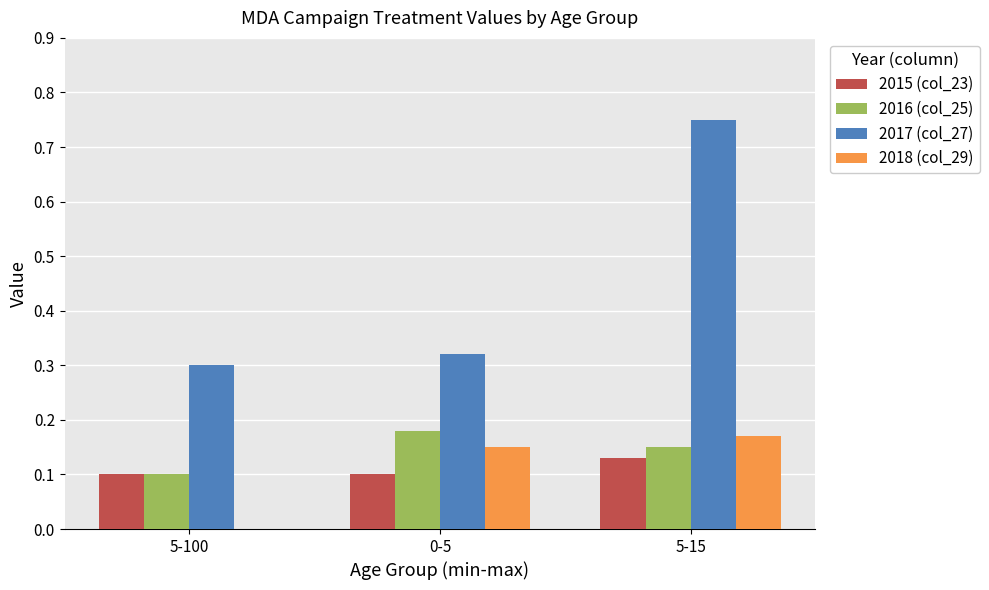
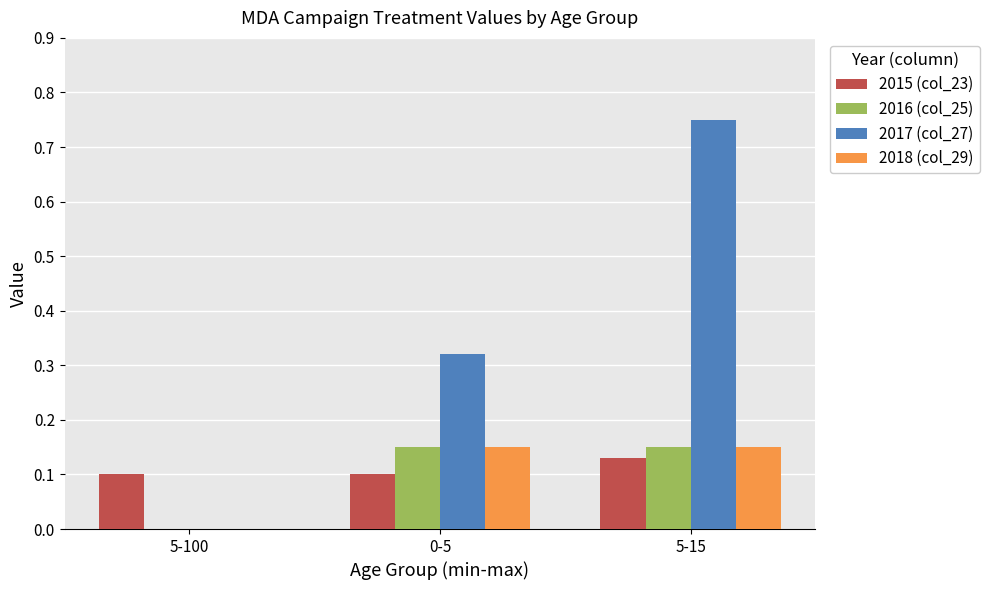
2016 (col_25), 5-100: 0.1 -> 0.0
2017 (col_27), 5-100: 0.3 -> 0.0
2016 (col_25), 0-5: 0.18 -> 0.15
2018 (col_29), 5-15: 0.17 -> 0.15
